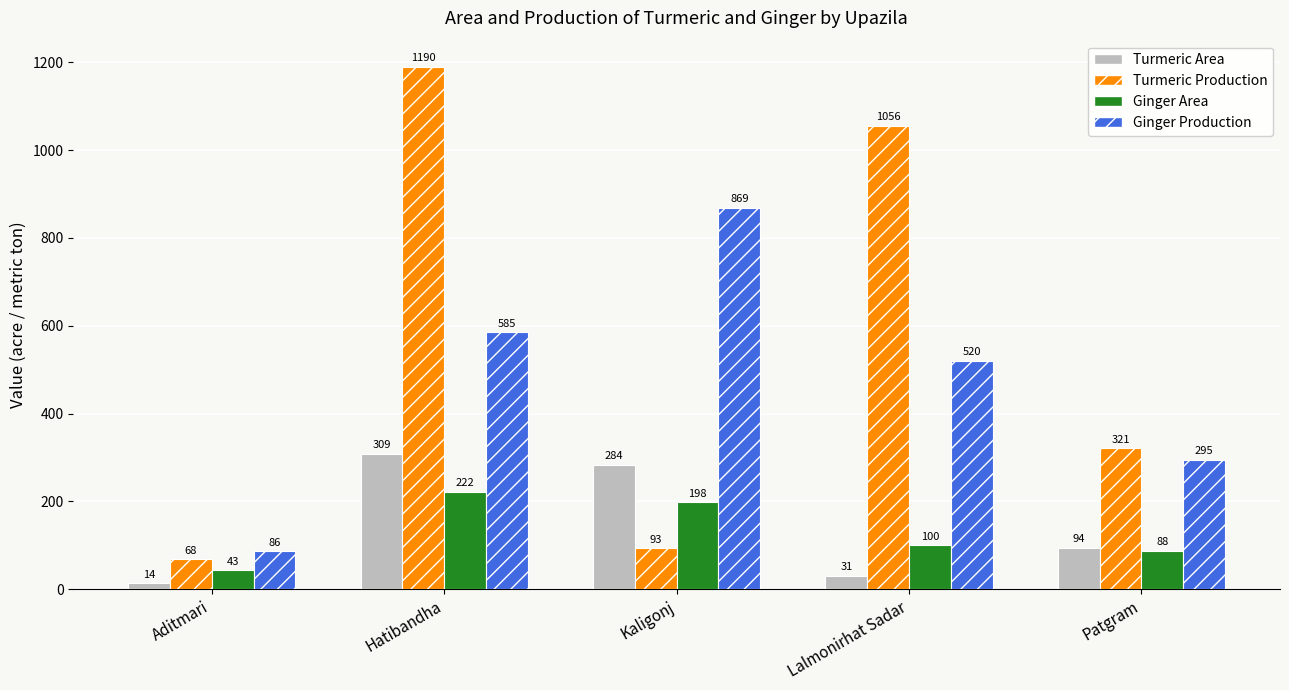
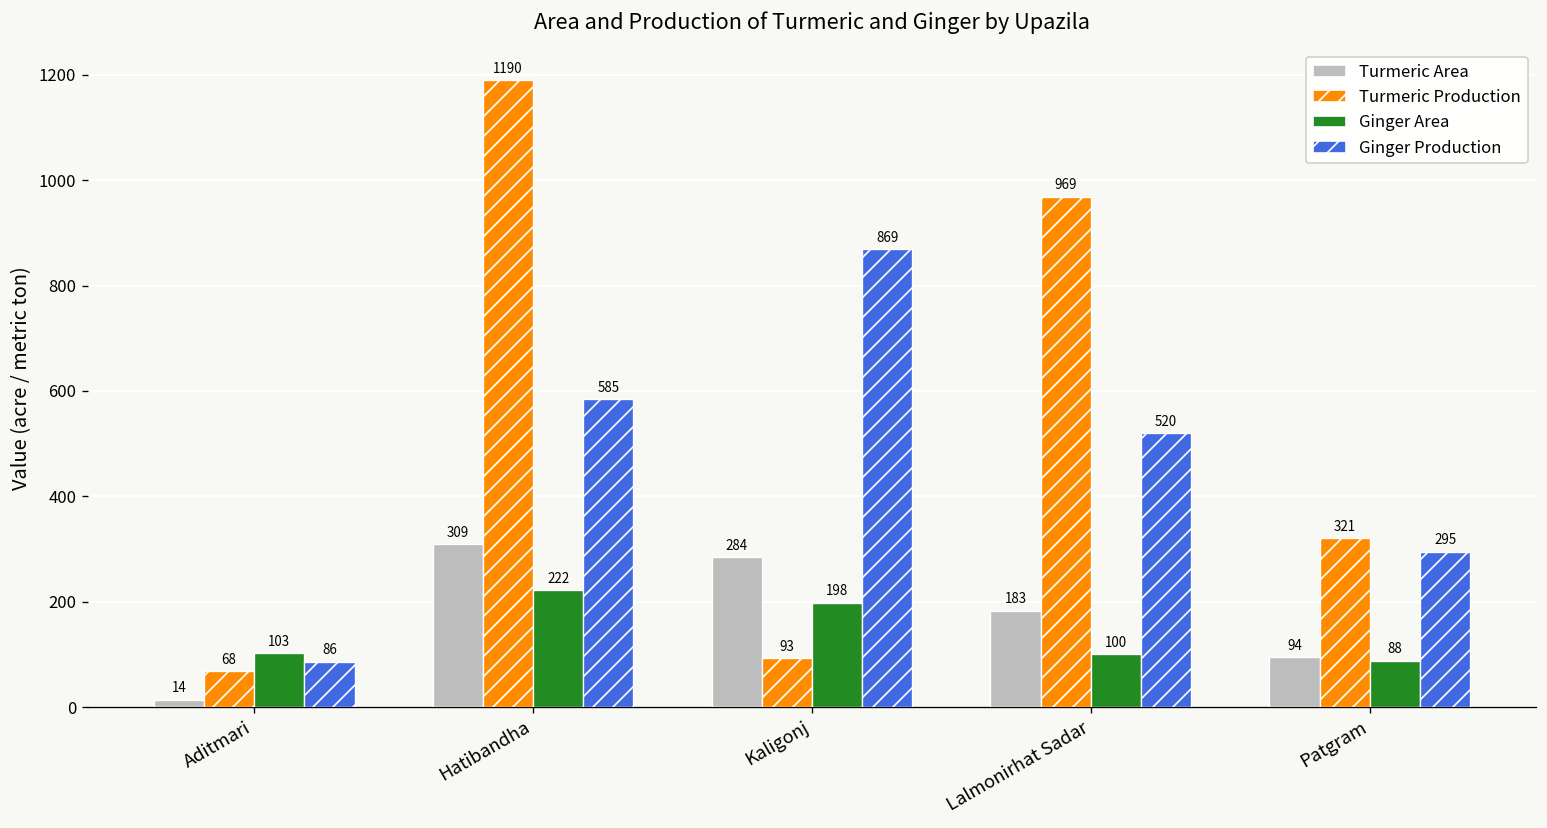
Ginger Area, Aditmari: 43 -> 103
Turmeric Area, Lalmonirhat Sadar: 31 -> 183
Turmeric Production, Lalmonirhat Sadar: 1056 -> 969
